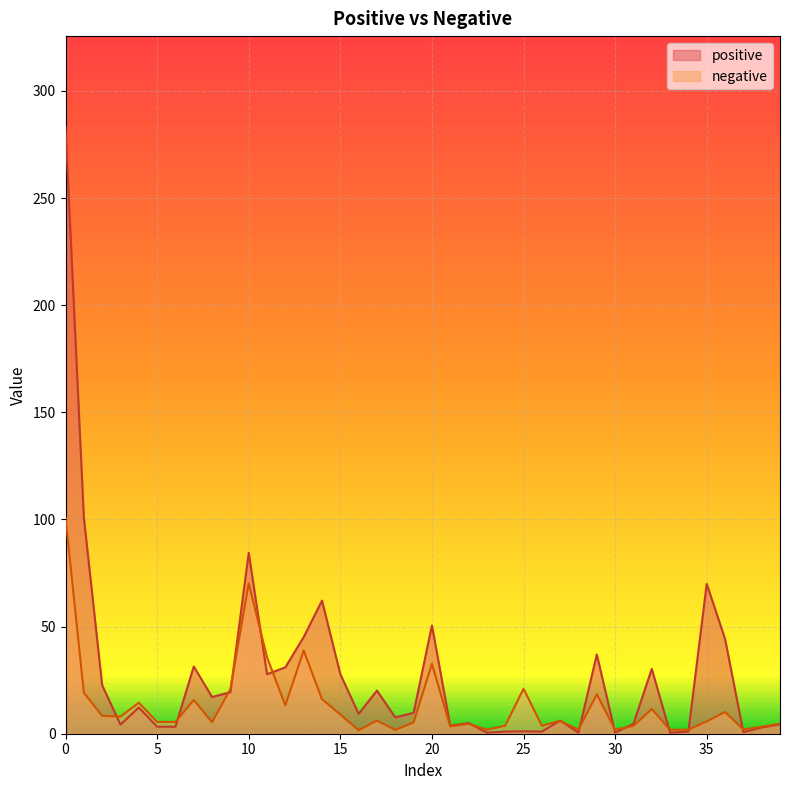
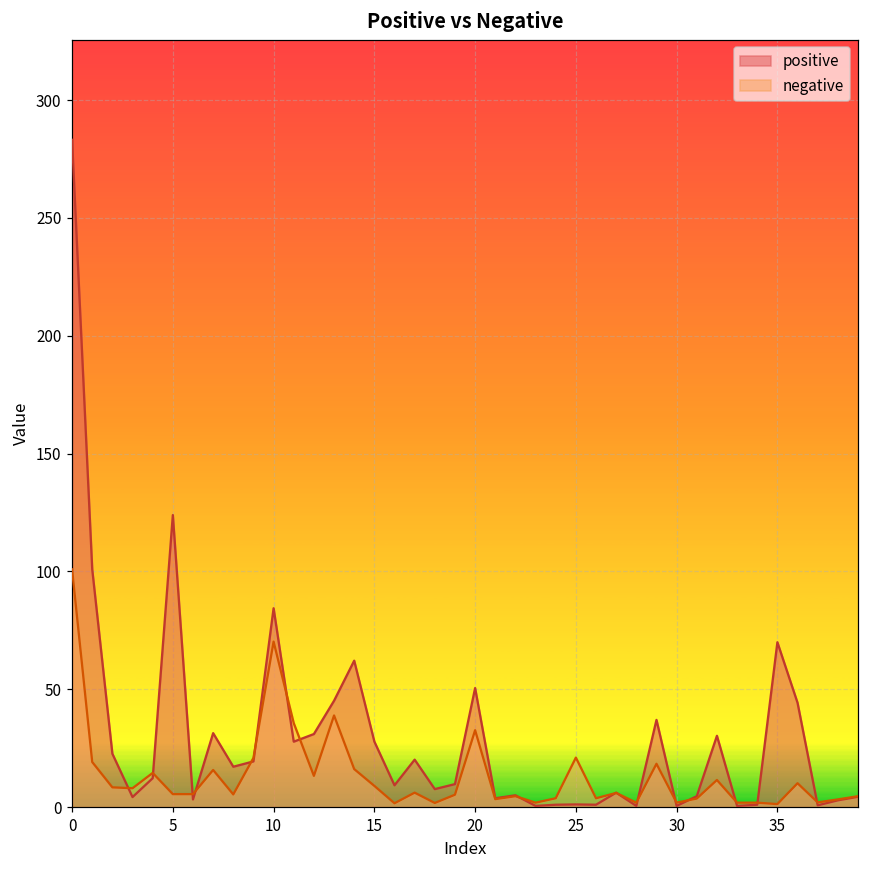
positive, 5: 3 -> 124
negative, 35: 6 -> 1
